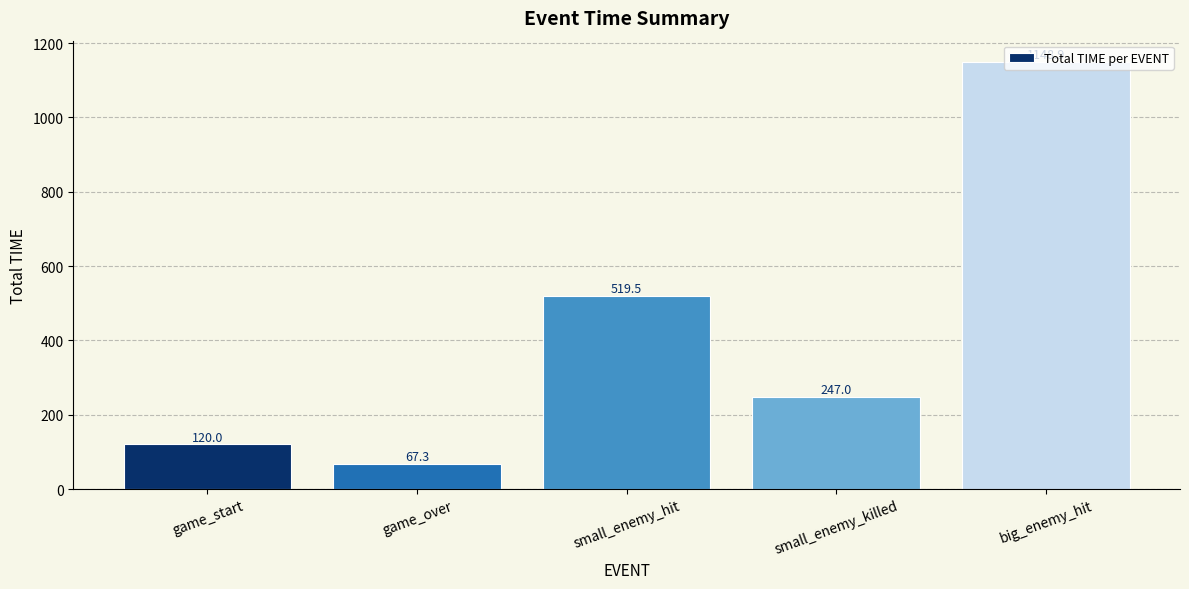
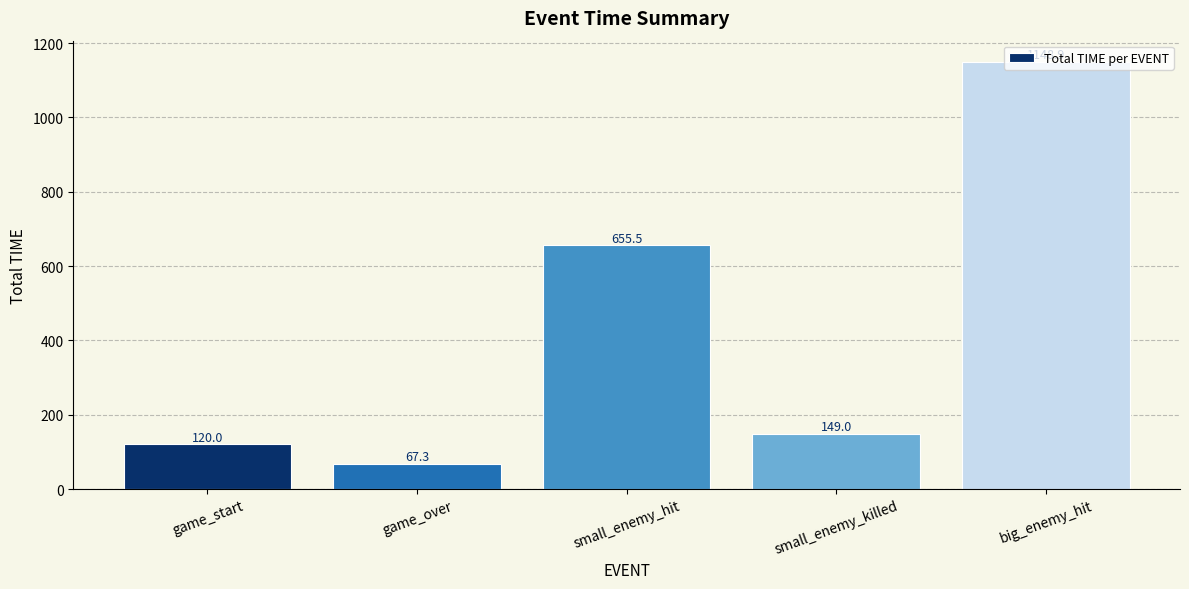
small_enemy_hit: 519.5 -> 655.5
small_enemy_killed: 247.0 -> 149.0
